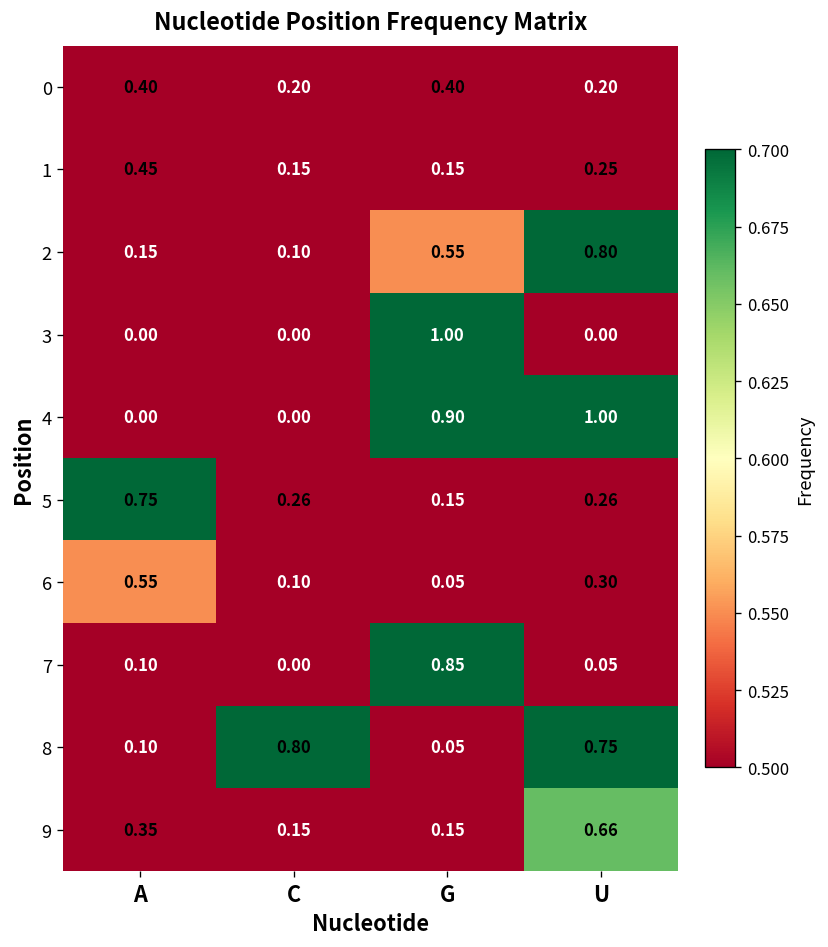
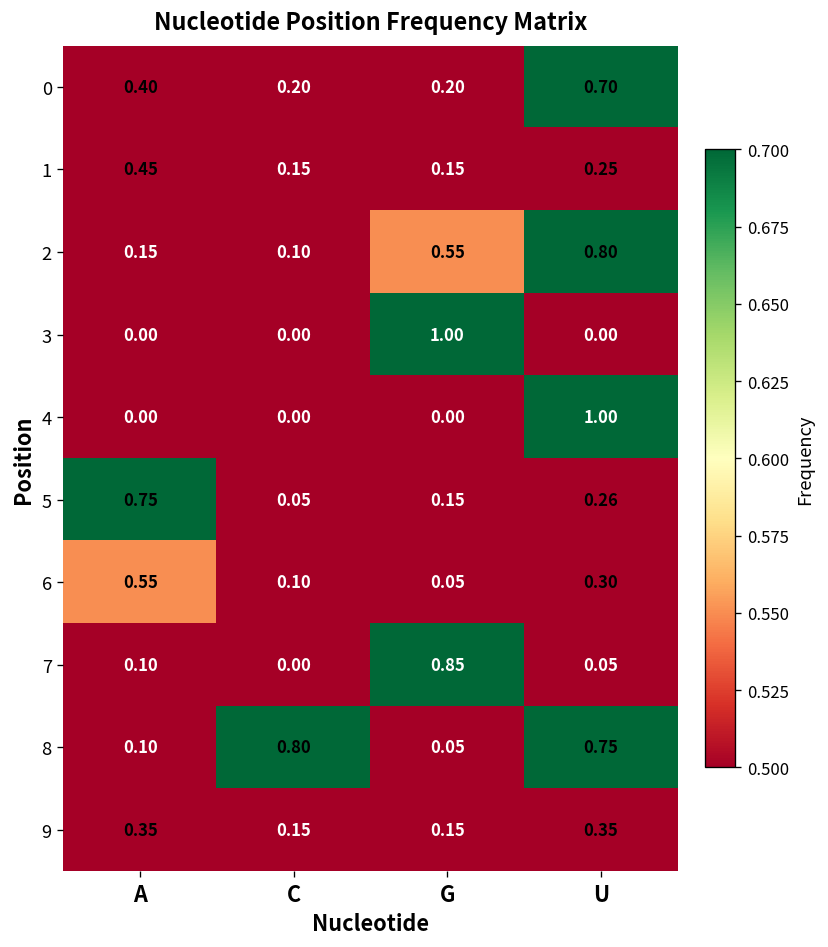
0, G: 0.40 -> 0.20
0, U: 0.20 -> 0.70
4, G: 0.90 -> 0.00
5, C: 0.26 -> 0.05
9, U: 0.66 -> 0.35
